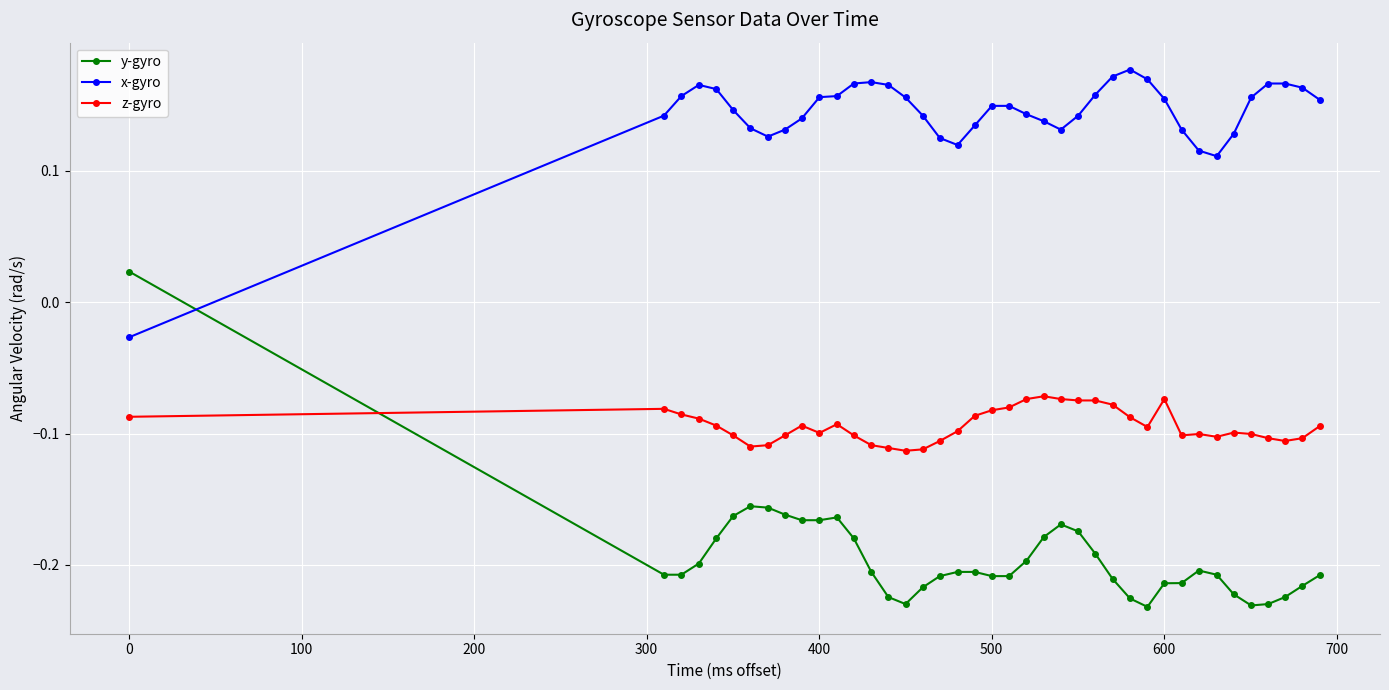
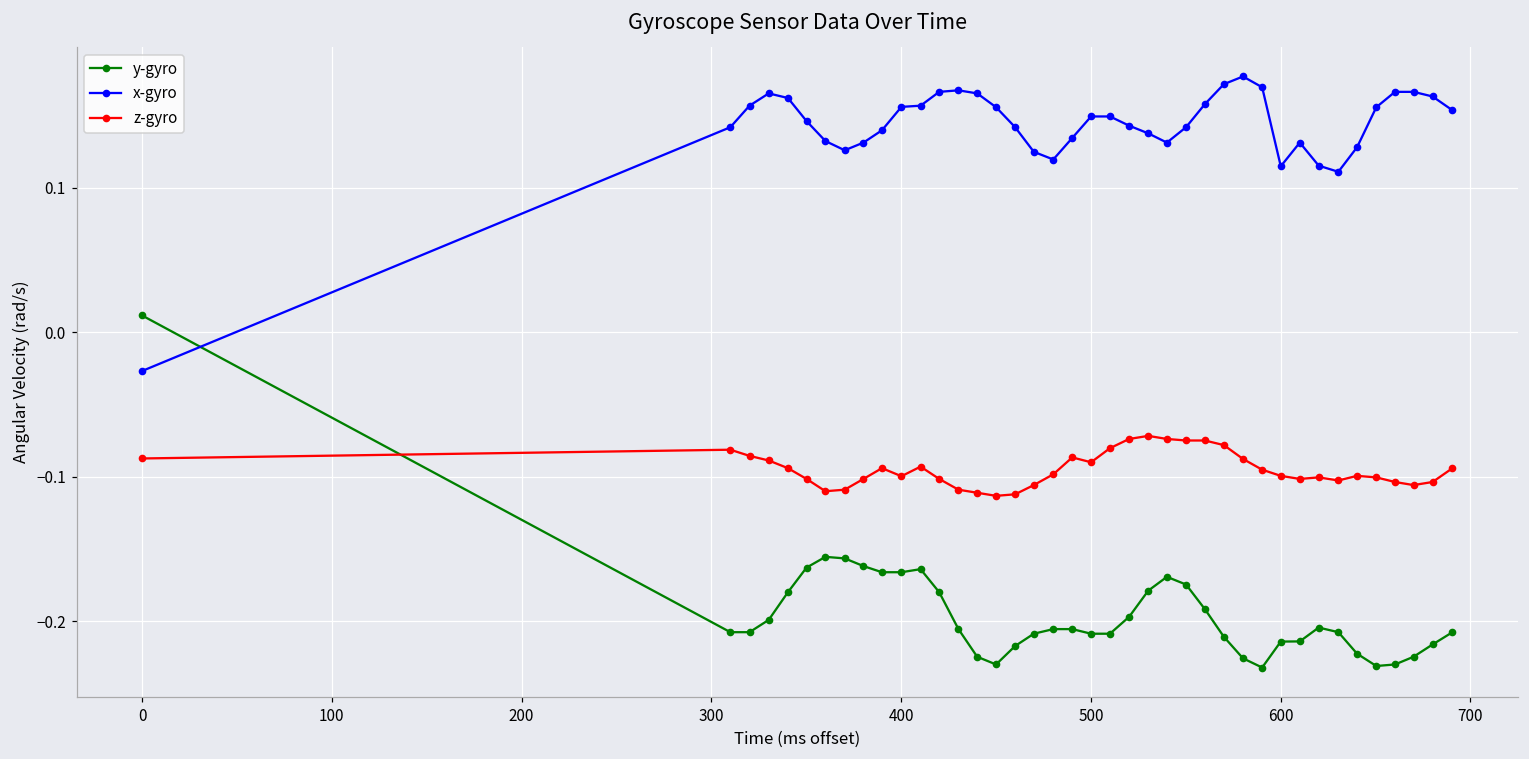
y-gyro, 0: 0.023 -> 0.012
z-gyro, 500: -0.082 -> -0.090
x-gyro, 600: 0.155 -> 0.115
z-gyro, 600: -0.074 -> -0.099
